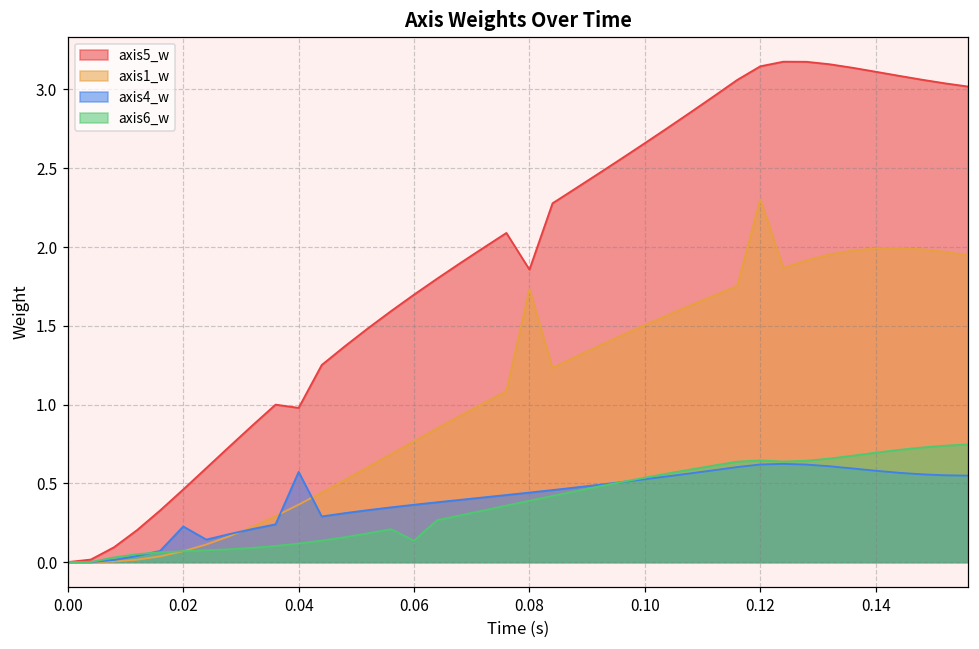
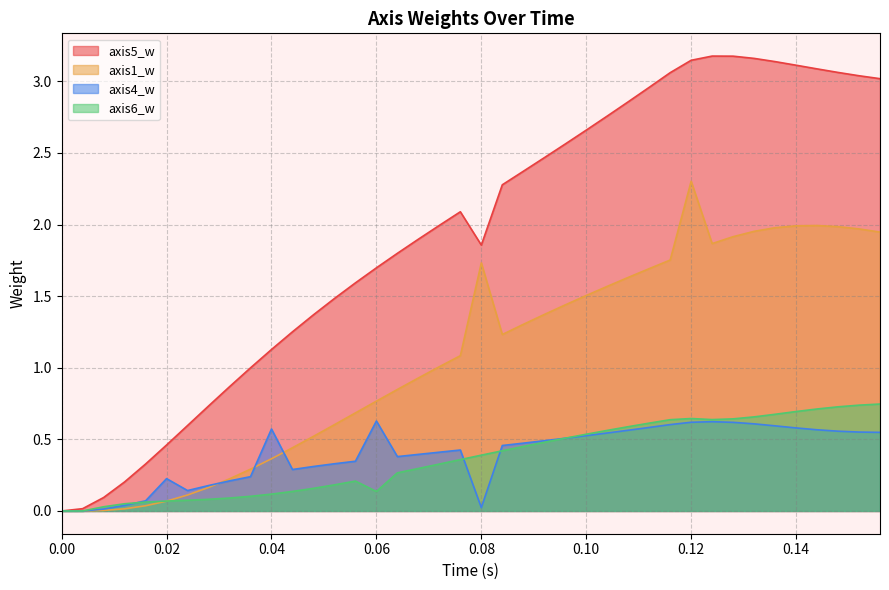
axis5_w, 0.04: 0.98 -> 1.13
axis4_w, 0.06: 0.36 -> 0.63
axis4_w, 0.08: 0.44 -> 0.02
